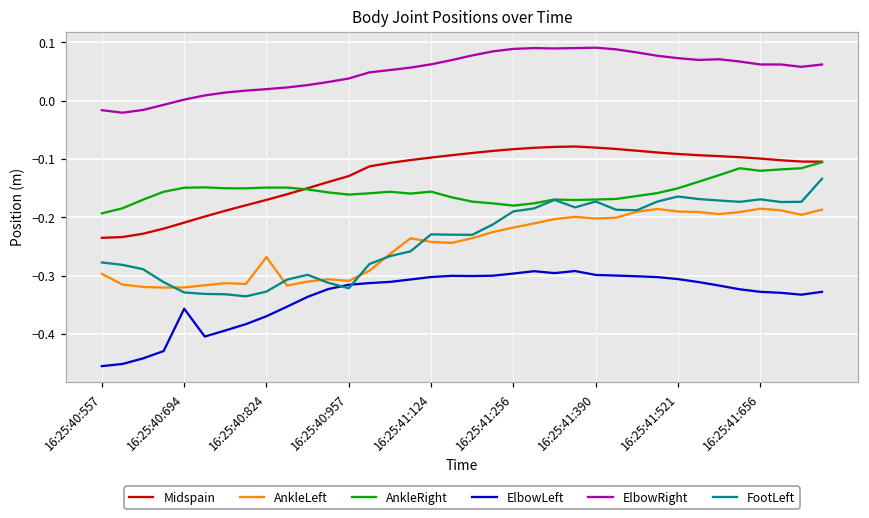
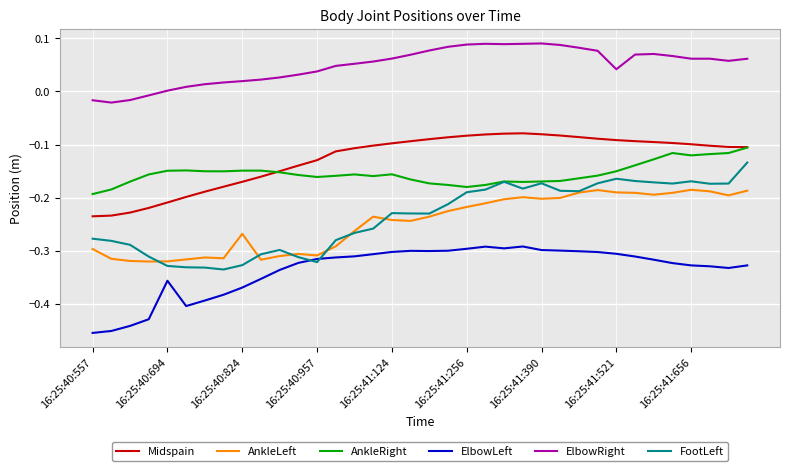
ElbowRight, 16:25:41:521: 0.07 -> 0.04
